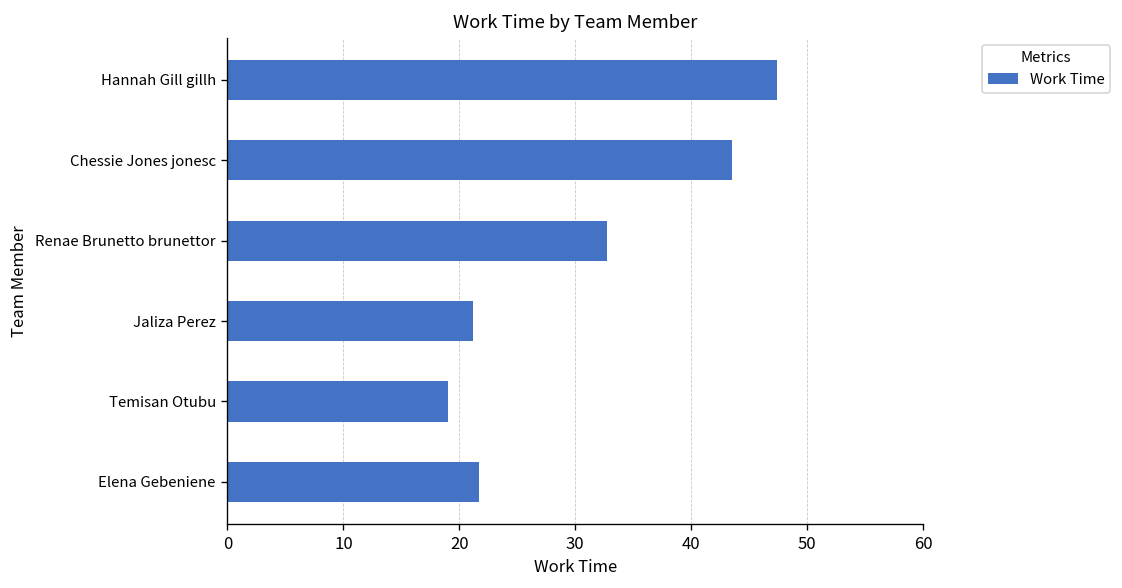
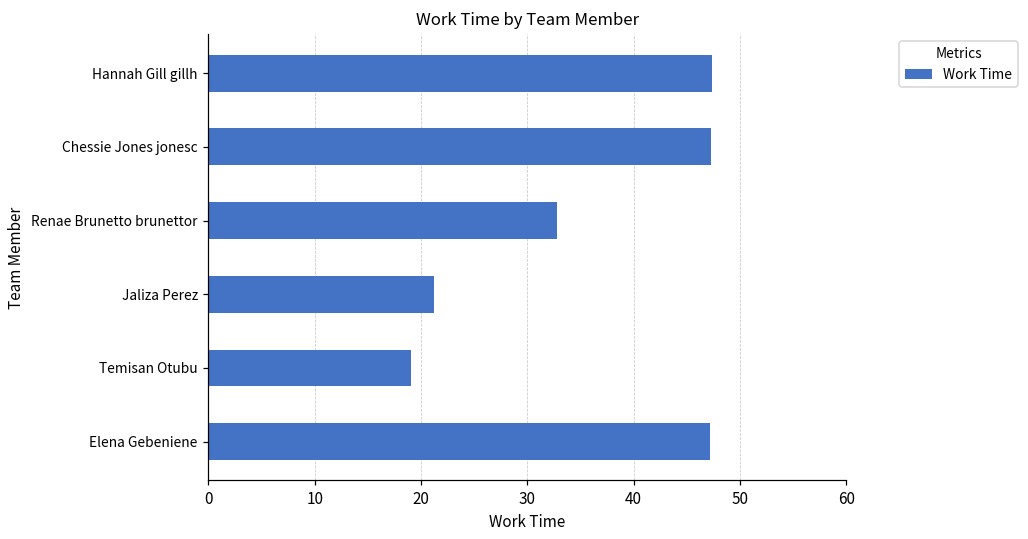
Chessie Jones jonesc: 44 -> 47
Elena Gebeniene: 22 -> 47
